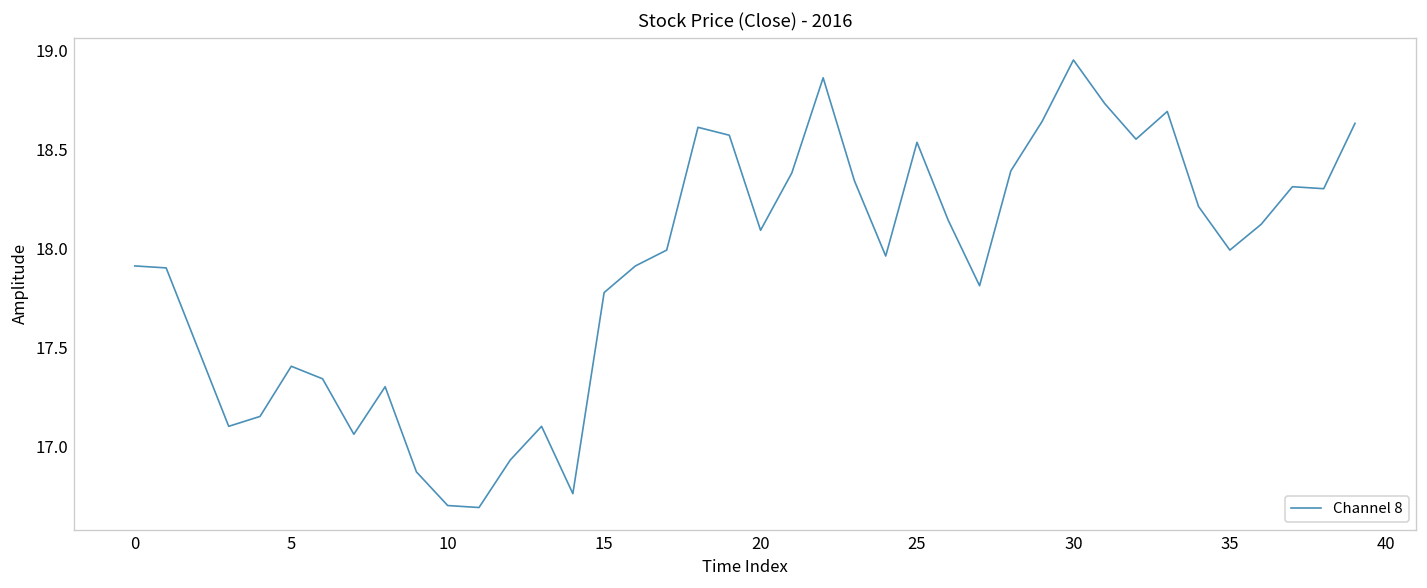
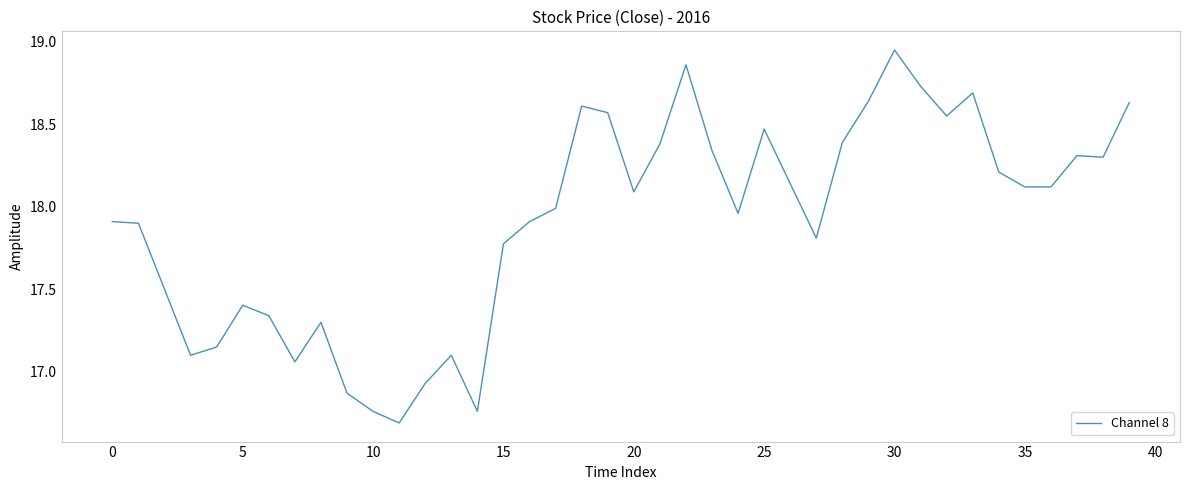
10: 16.70 -> 16.76
25: 18.53 -> 18.47
35: 17.99 -> 18.12
